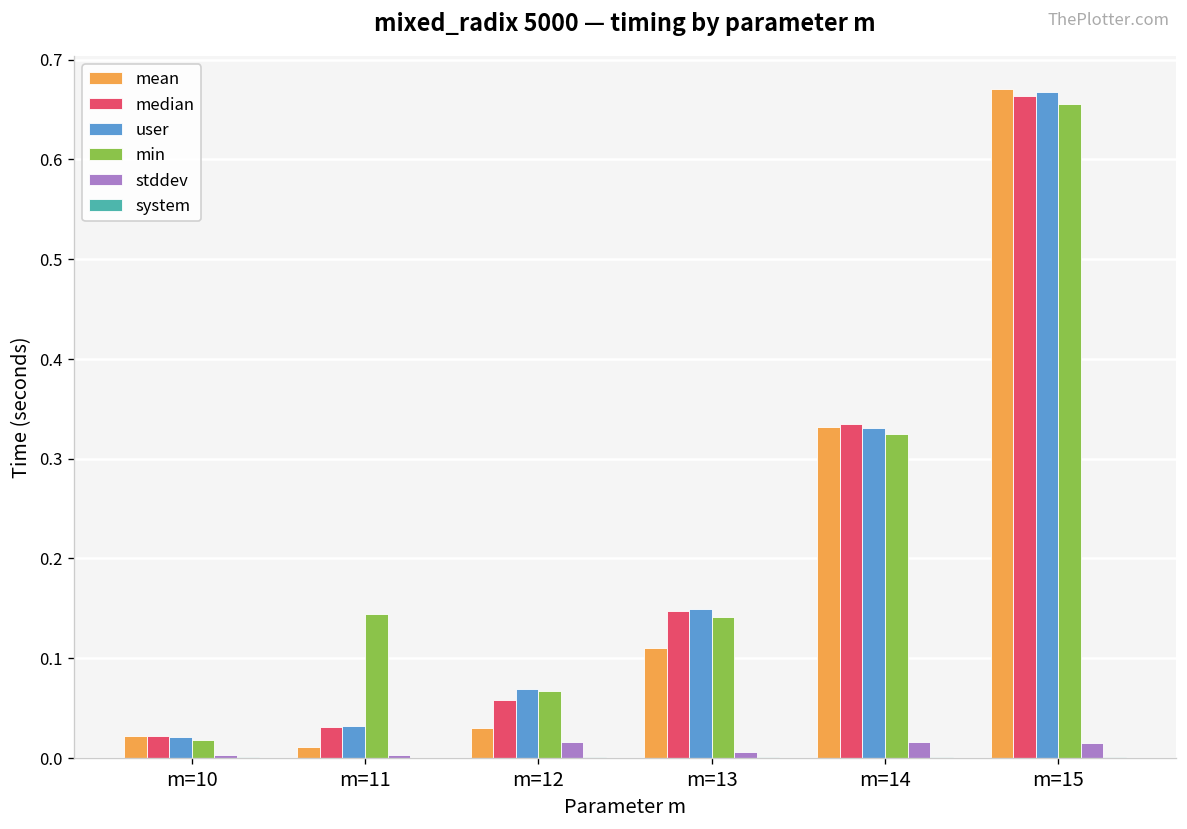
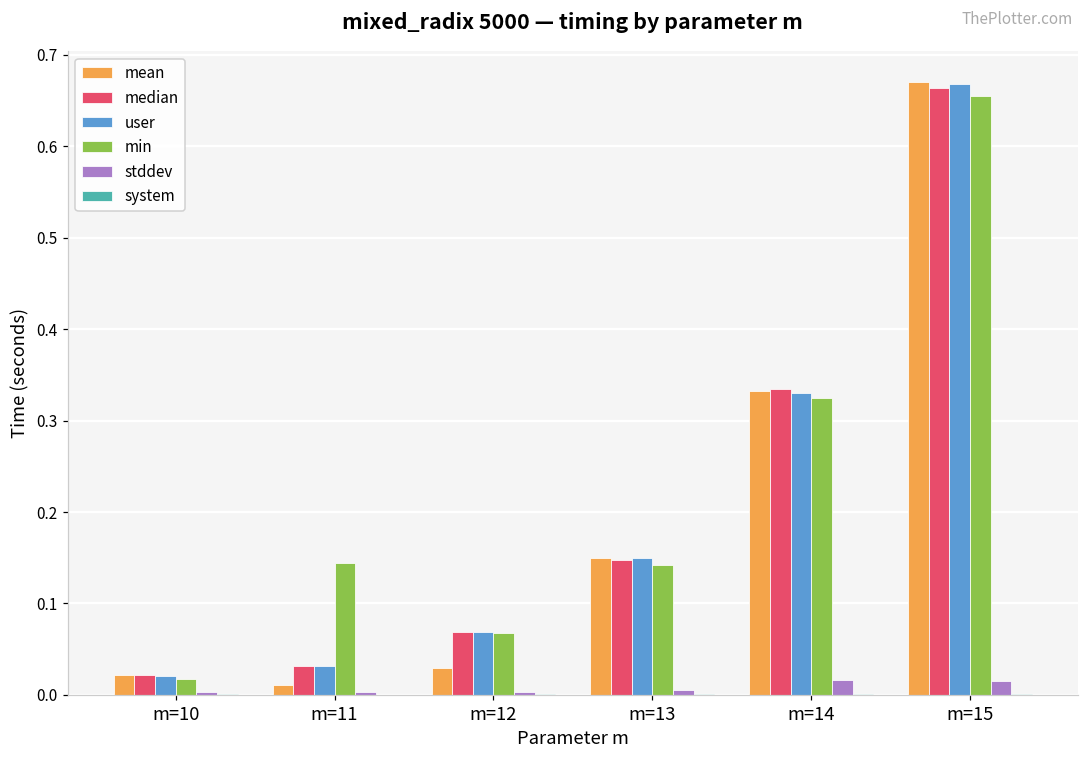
median, m=12: 0.06 -> 0.07
stddev, m=12: 0.02 -> 0.00
mean, m=13: 0.11 -> 0.15
